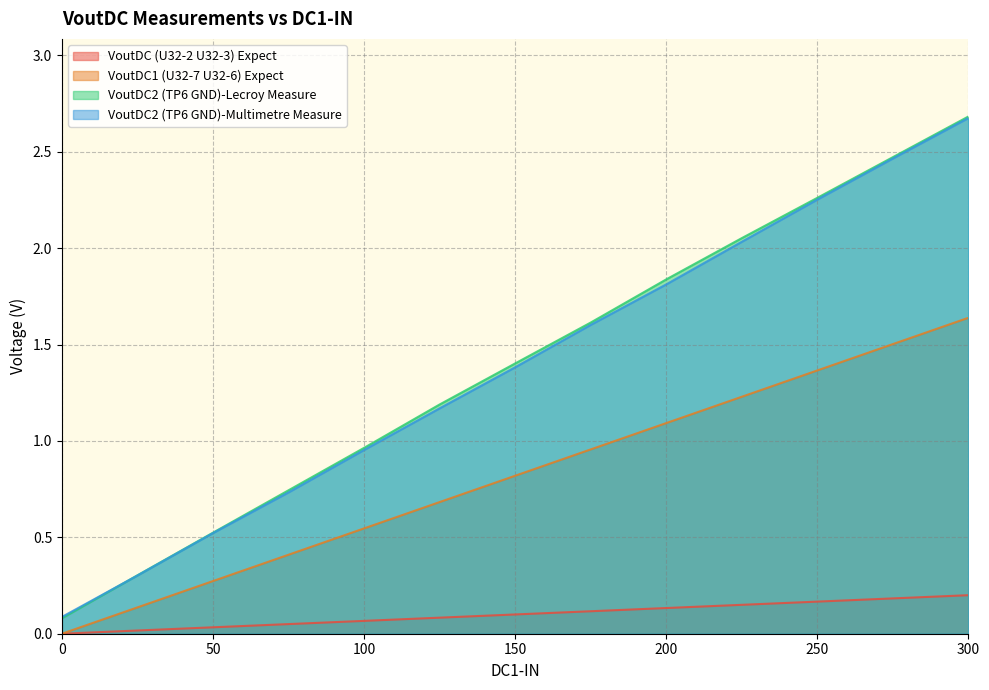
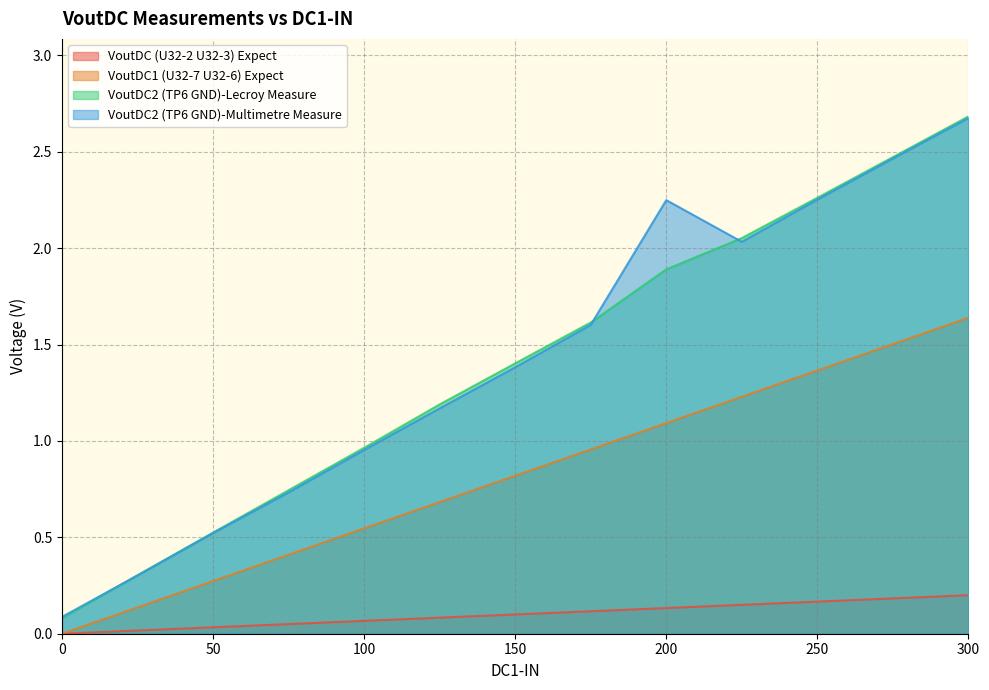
VoutDC2 (TP6 GND)-Lecroy Measure, 200: 1.84 -> 1.89
VoutDC2 (TP6 GND)-Multimetre Measure, 200: 1.81 -> 2.25
